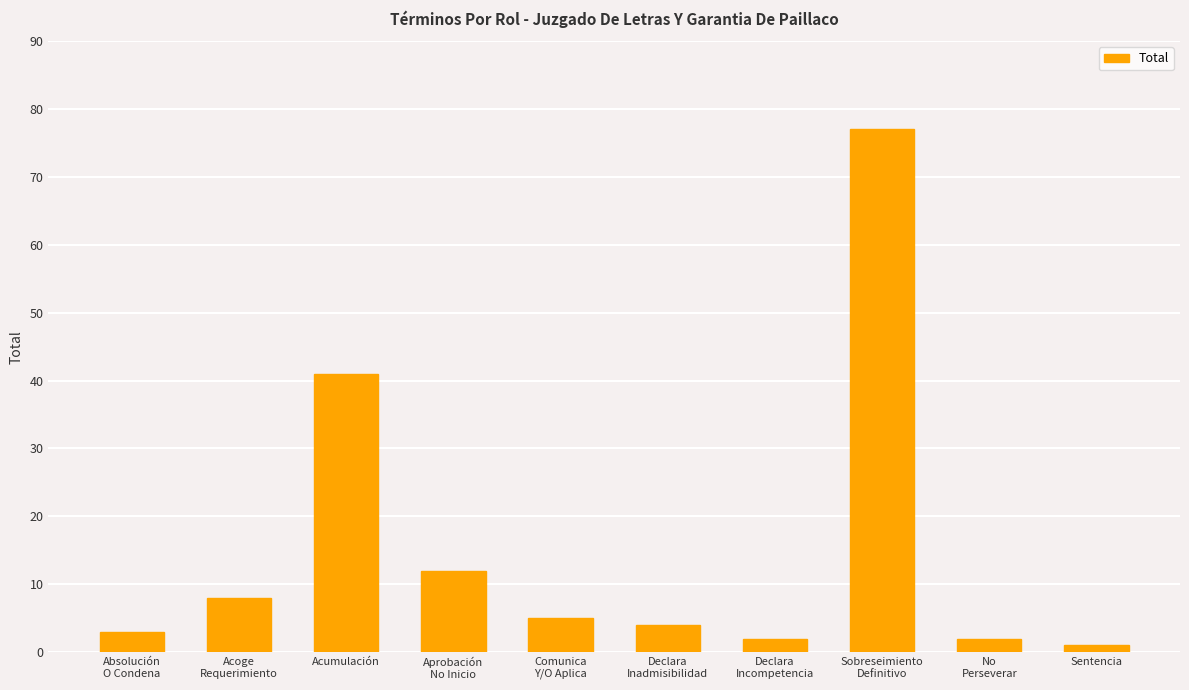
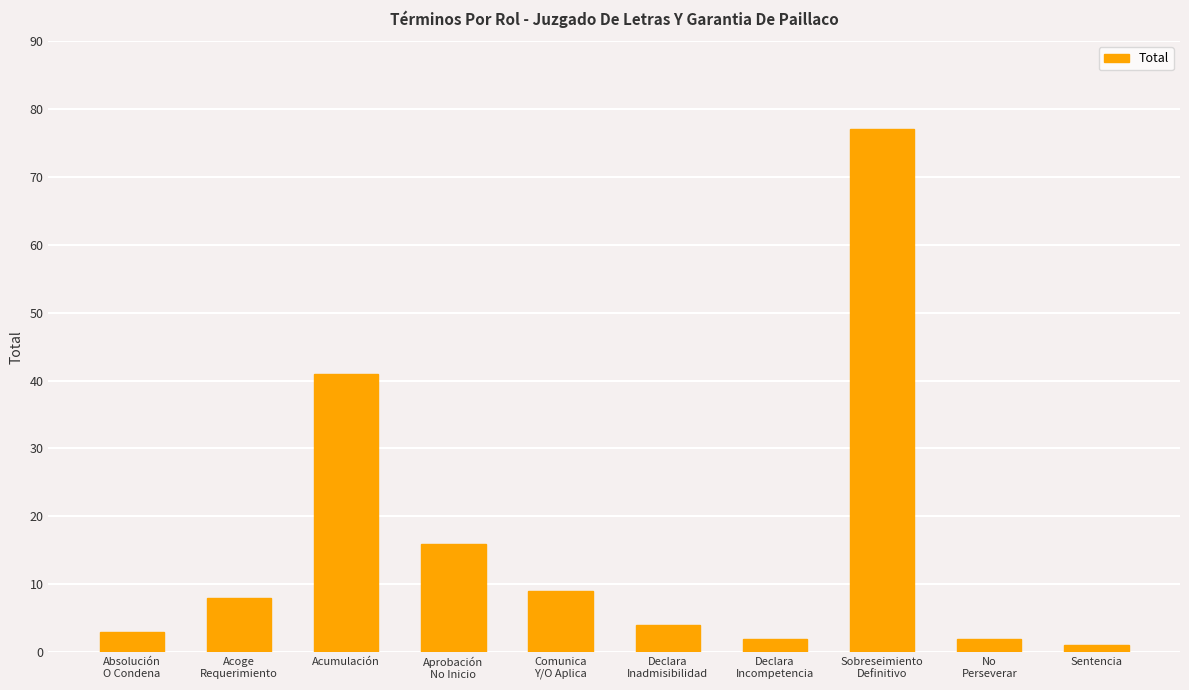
Aprobación No Inicio: 12 -> 16
Comunica Y/O Aplica: 5 -> 9
